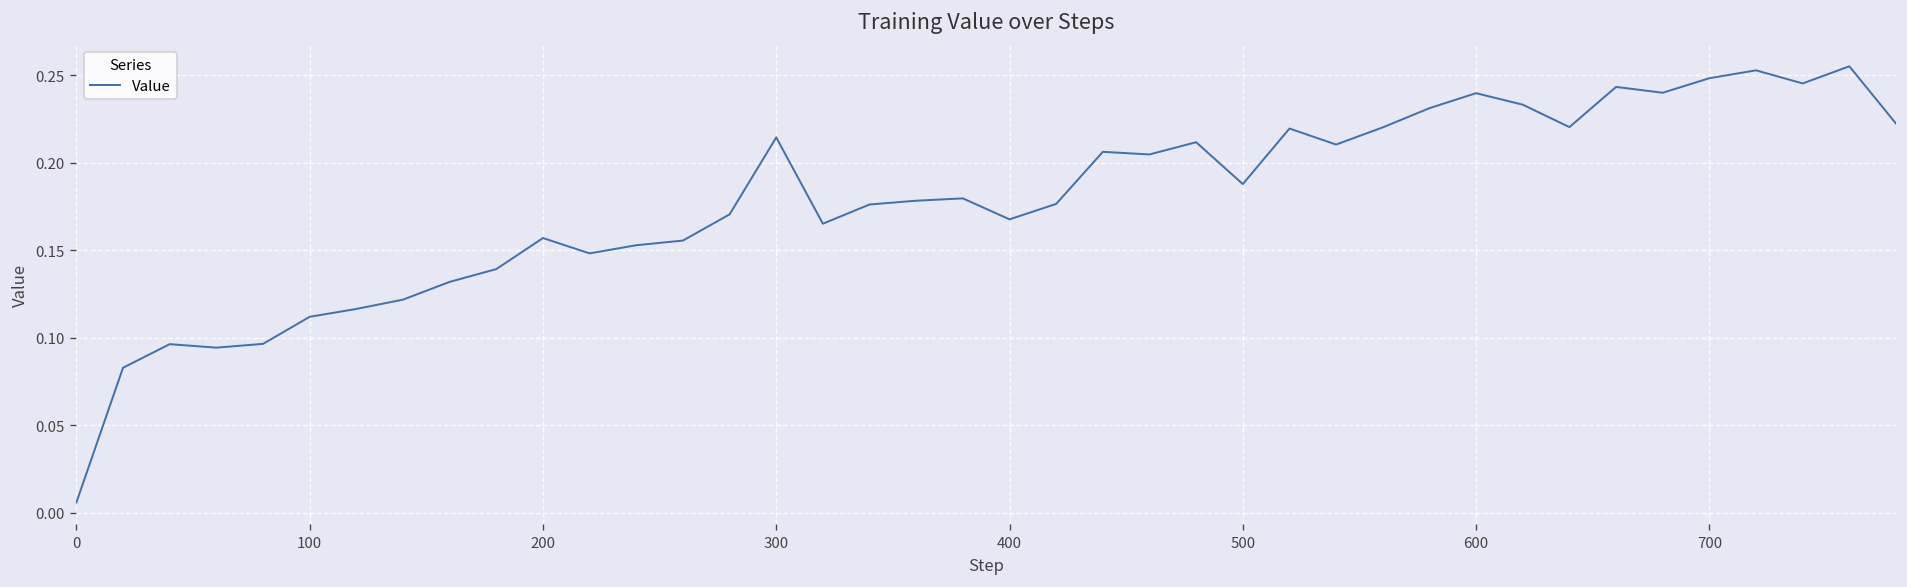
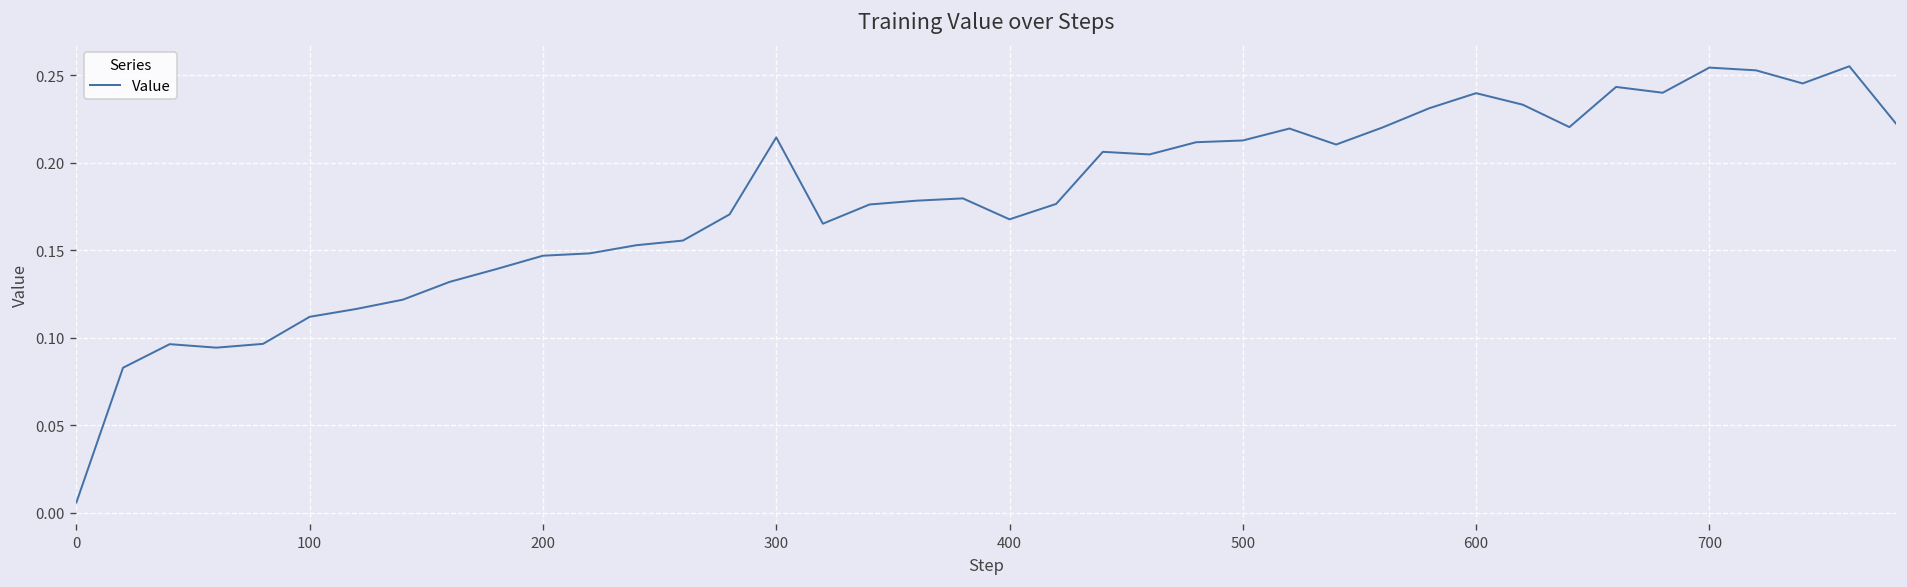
200: 0.157 -> 0.147
500: 0.188 -> 0.213
700: 0.248 -> 0.254
